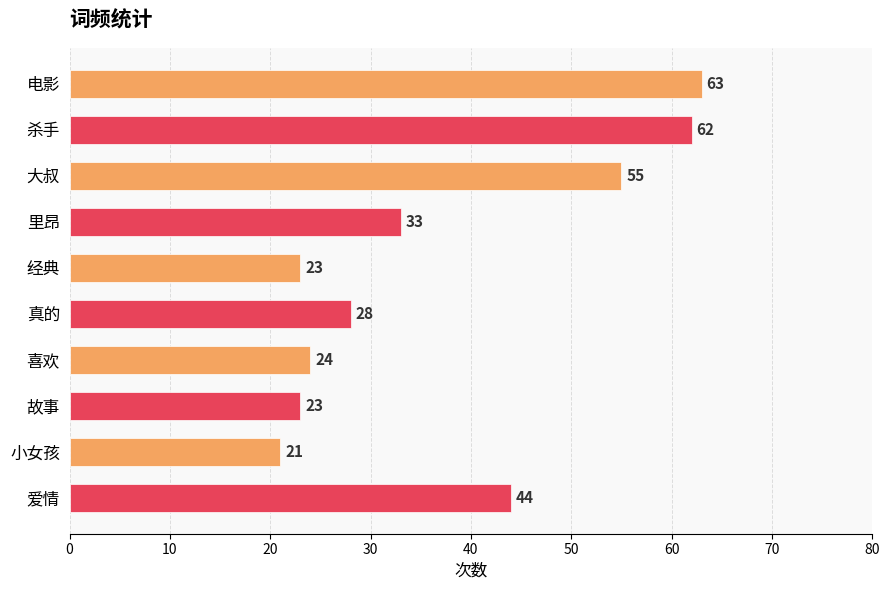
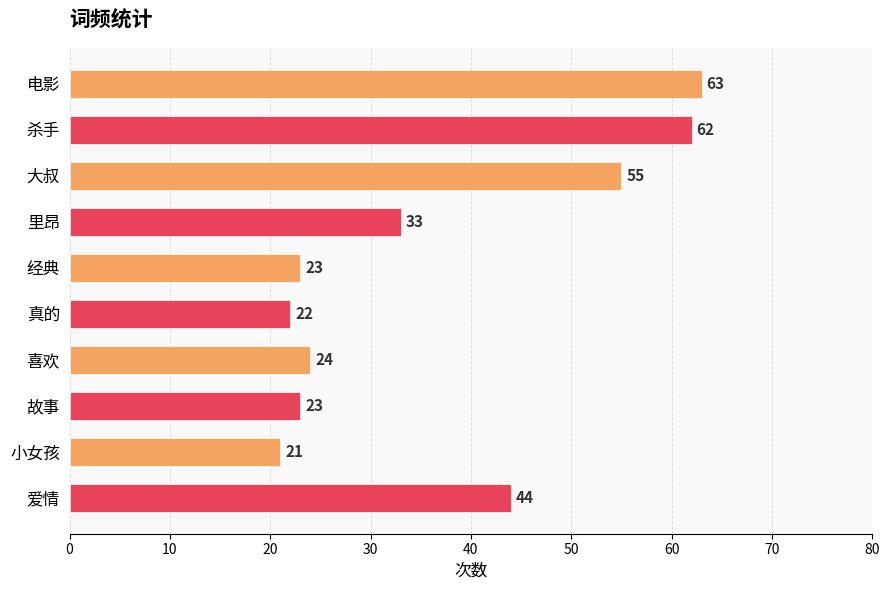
真的: 28 -> 22
